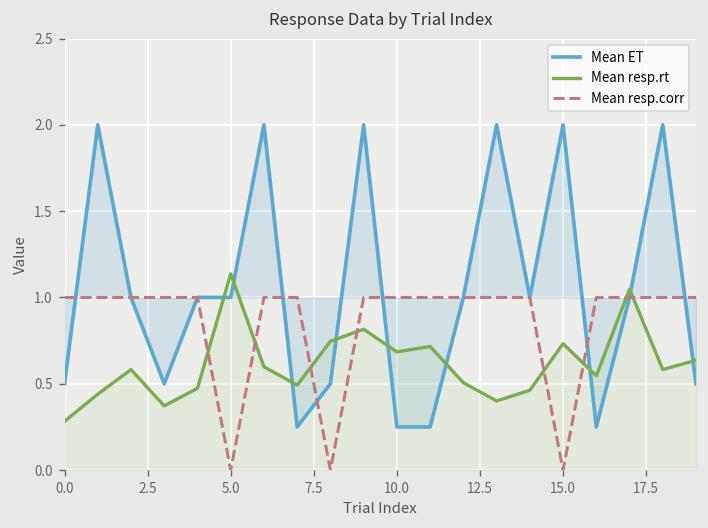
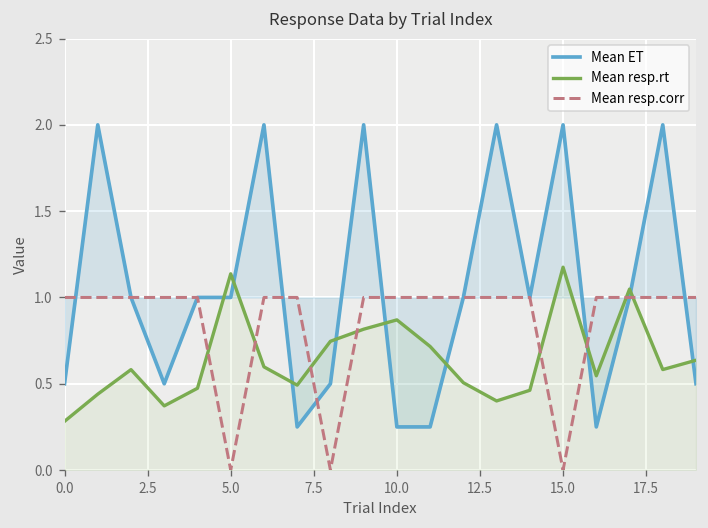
Mean resp.rt, 10.0: 0.68 -> 0.87
Mean resp.rt, 15.0: 0.73 -> 1.18
